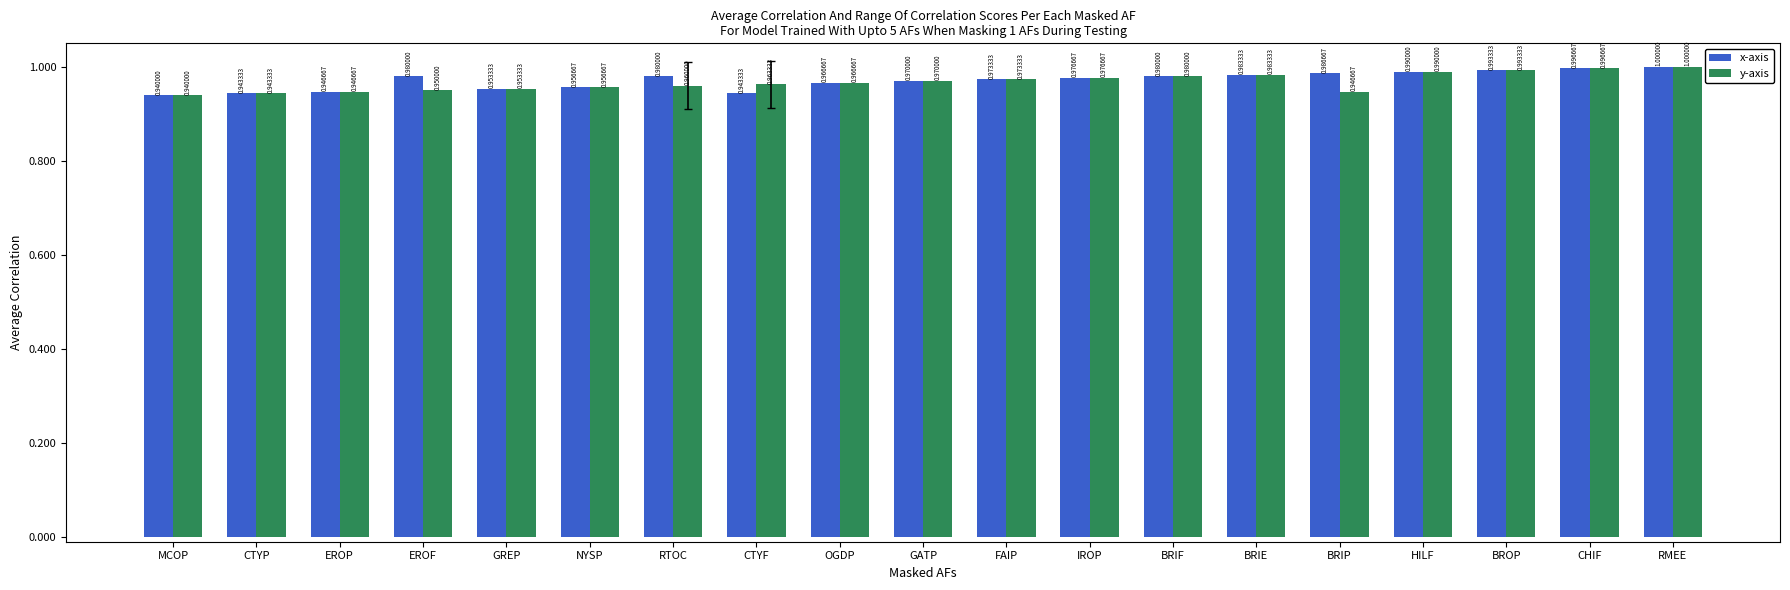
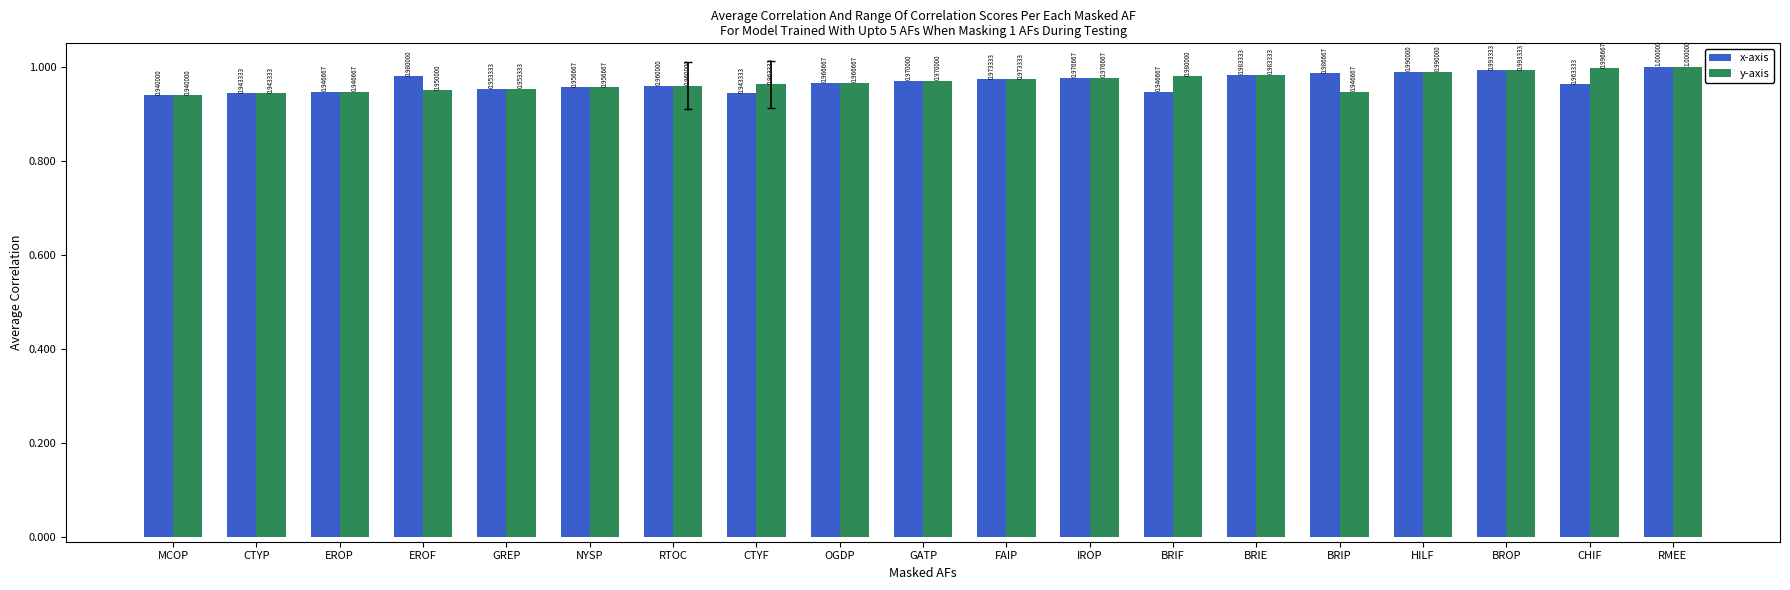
x-axis, RTOC: 0.980000 -> 0.960000
x-axis, BRIF: 0.980000 -> 0.946667
x-axis, CHIF: 0.996667 -> 0.963333
